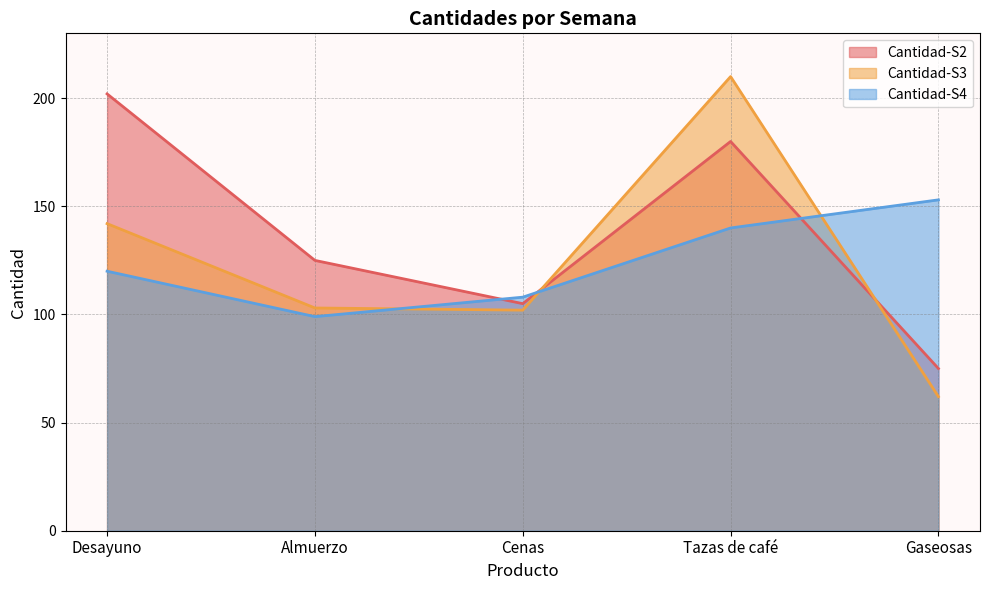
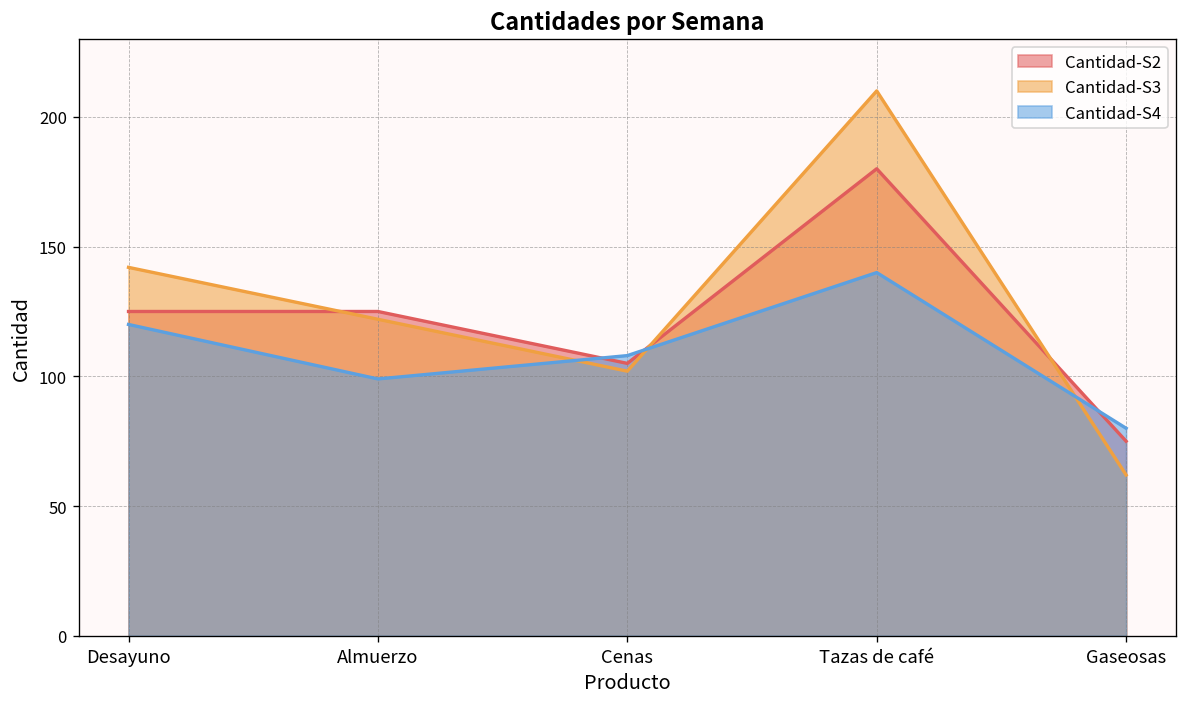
Cantidad-S2, Desayuno: 202 -> 125
Cantidad-S3, Almuerzo: 103 -> 122
Cantidad-S4, Gaseosas: 153 -> 80
